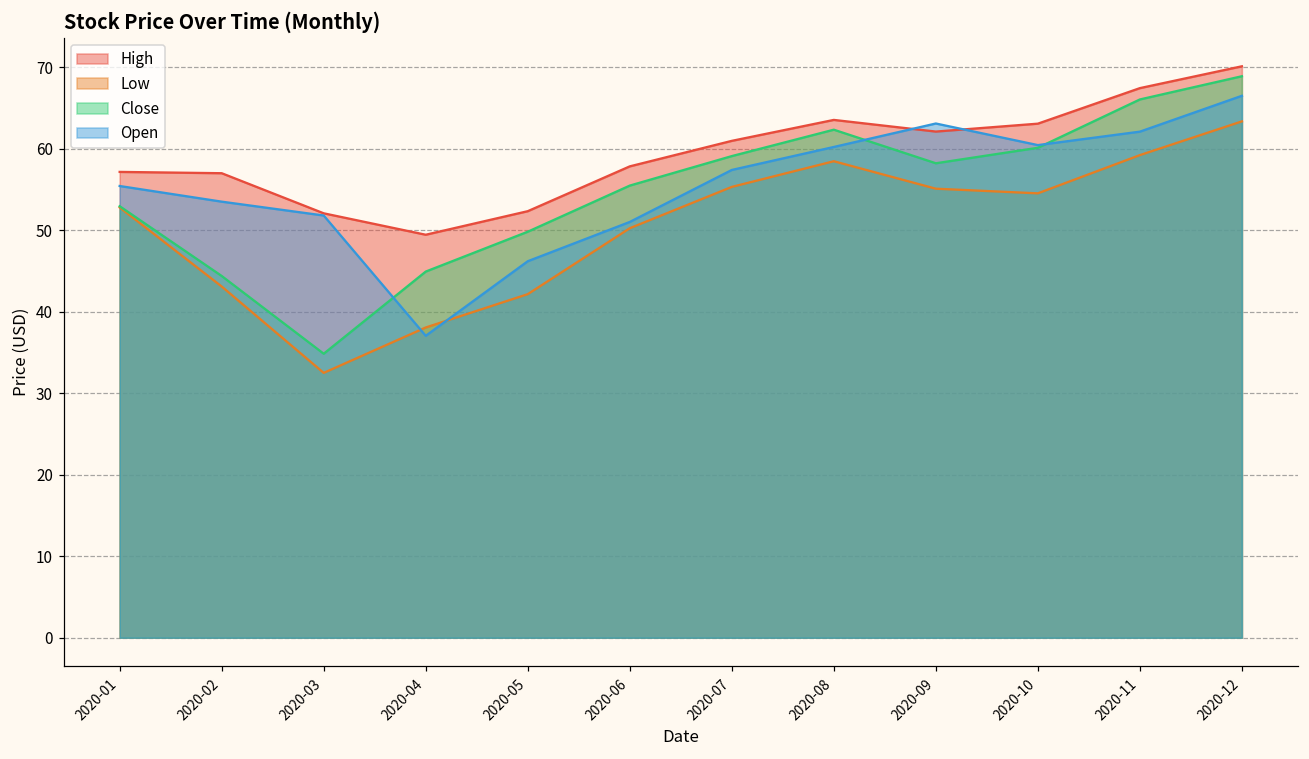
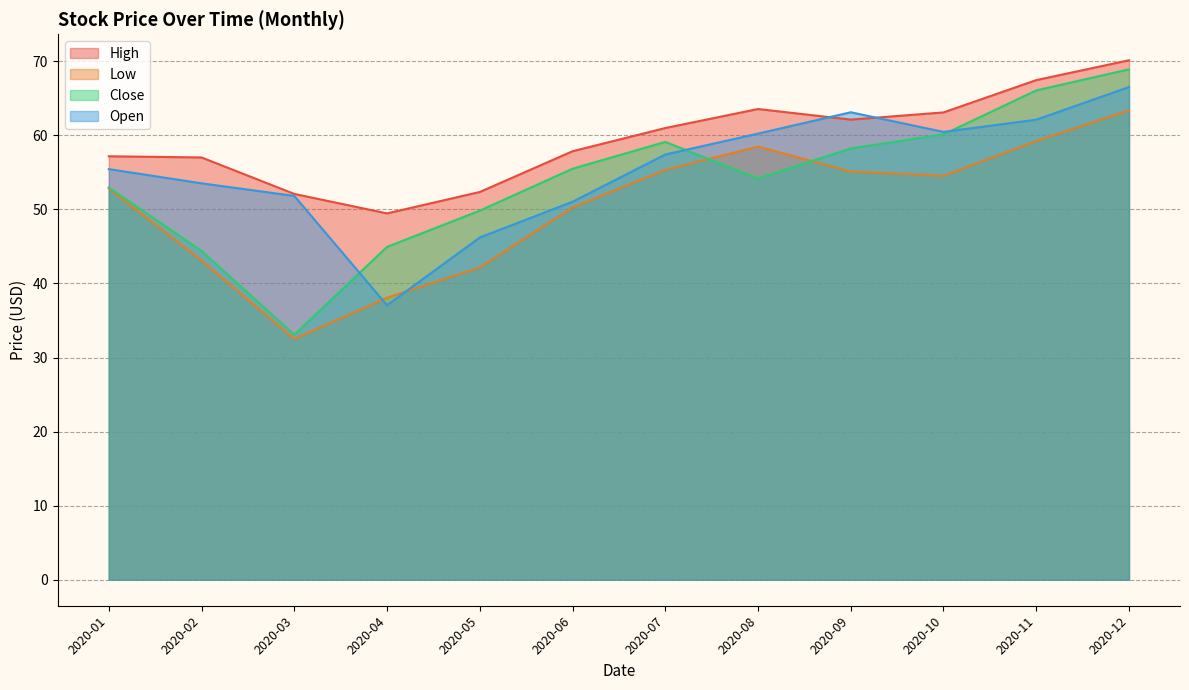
Close, 2020-03: 35 -> 33
Close, 2020-08: 62 -> 54
